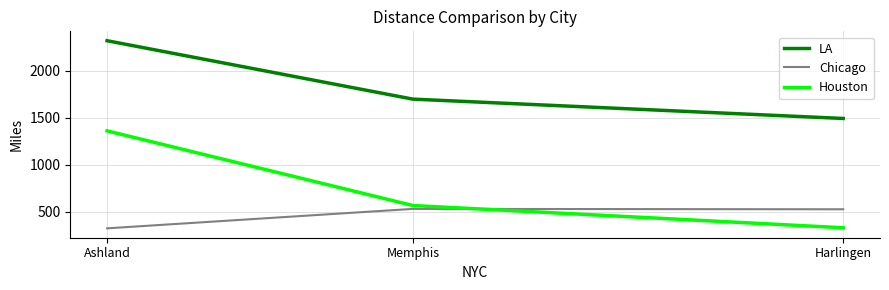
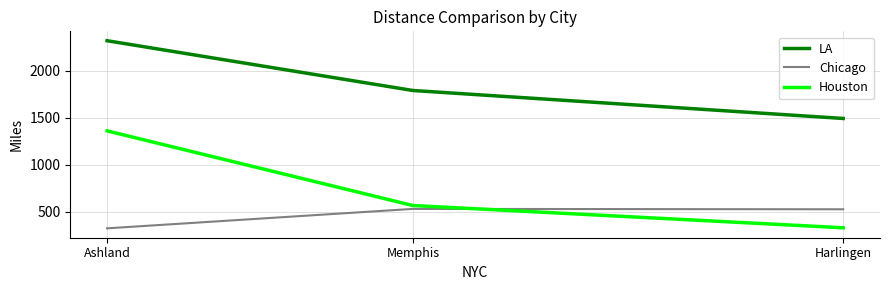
LA, Memphis: 1700 -> 1800
